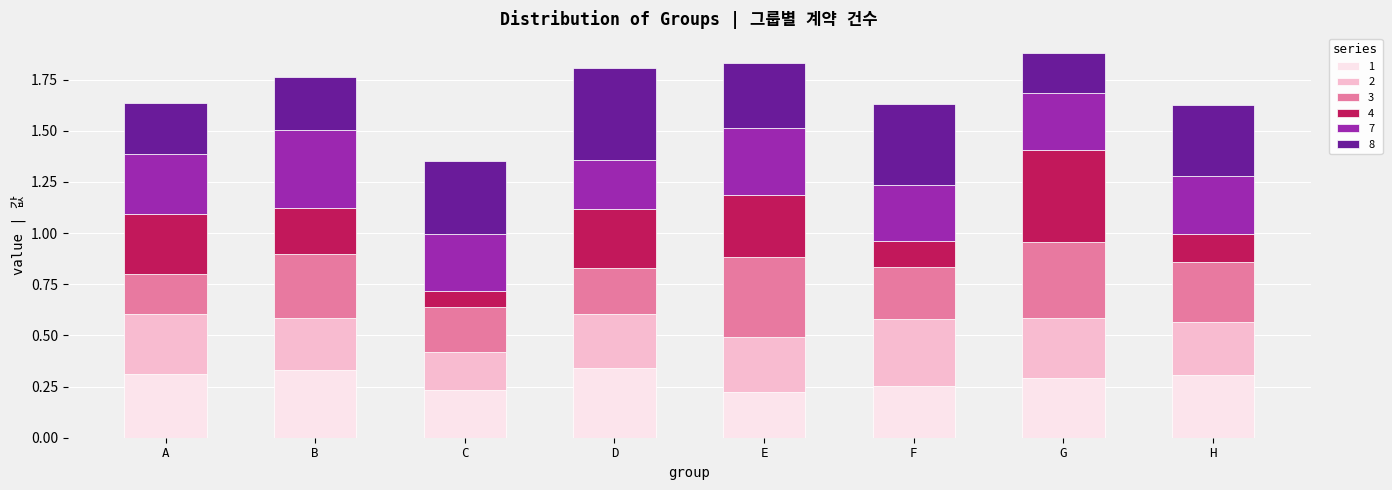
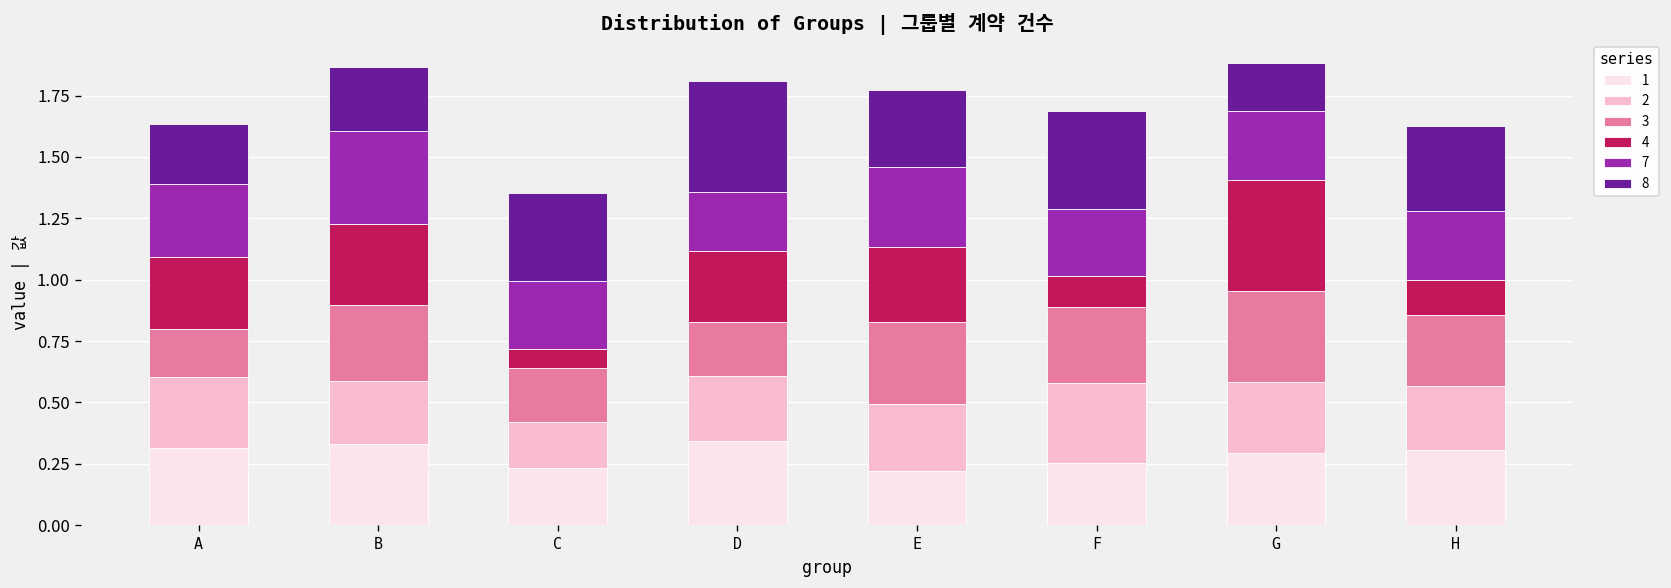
4, B: 0.23 -> 0.33
3, E: 0.39 -> 0.33
3, F: 0.26 -> 0.31
